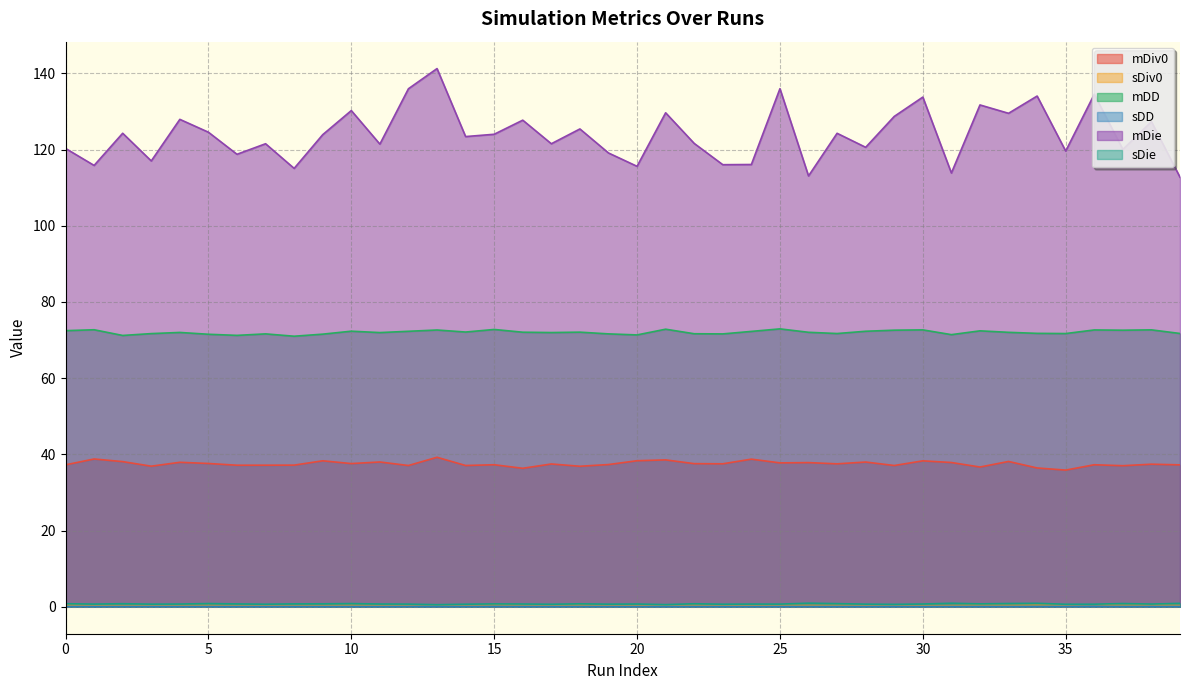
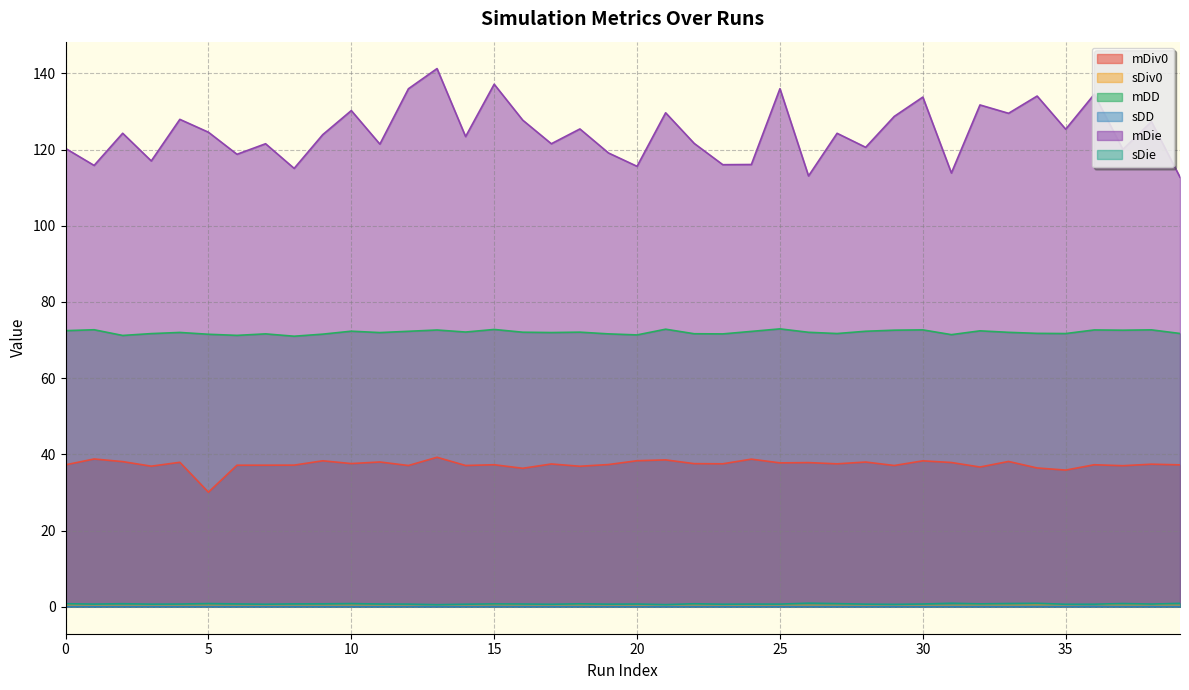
mDiv0, 5: 38 -> 30
mDie, 15: 124 -> 137
mDie, 35: 120 -> 125
